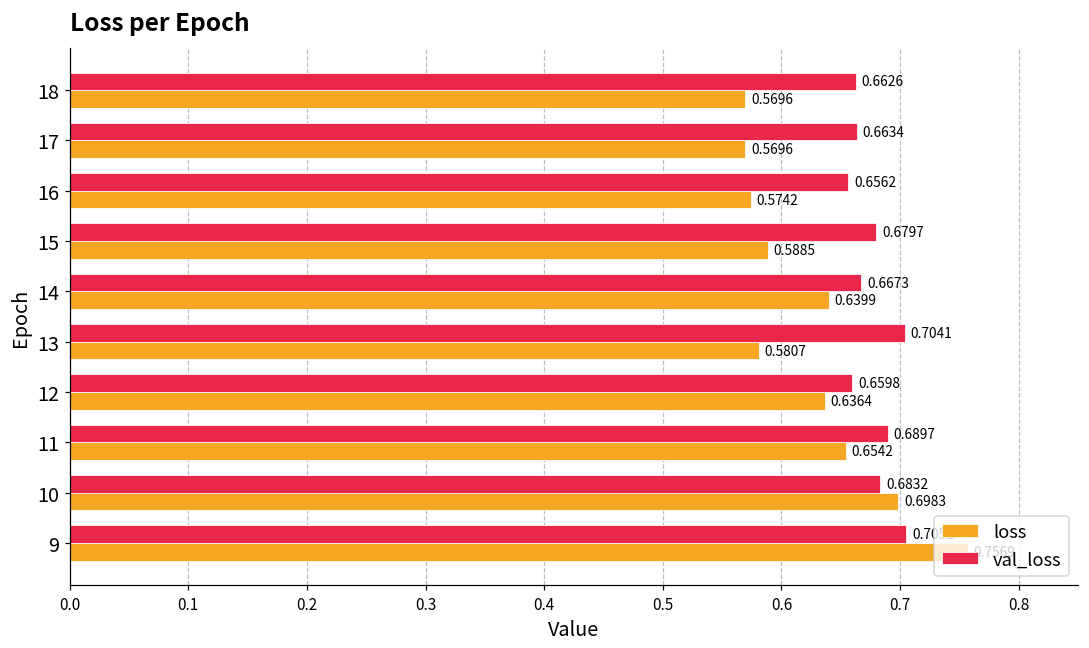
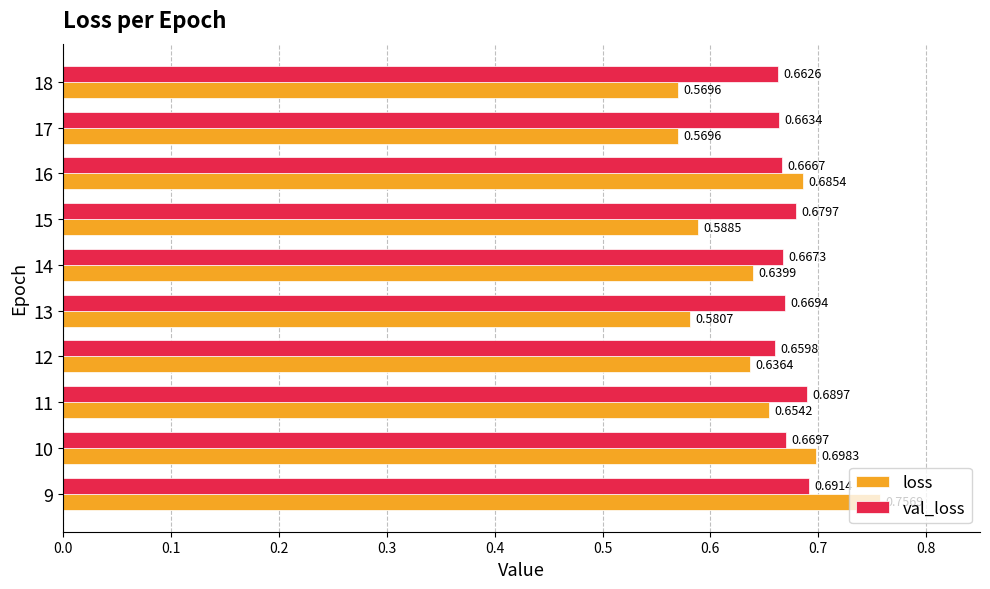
val_loss, 16: 0.6562 -> 0.6667
loss, 16: 0.5742 -> 0.6854
val_loss, 13: 0.7041 -> 0.6694
val_loss, 10: 0.6832 -> 0.6697
val_loss, 9: 0.705 -> 0.691
